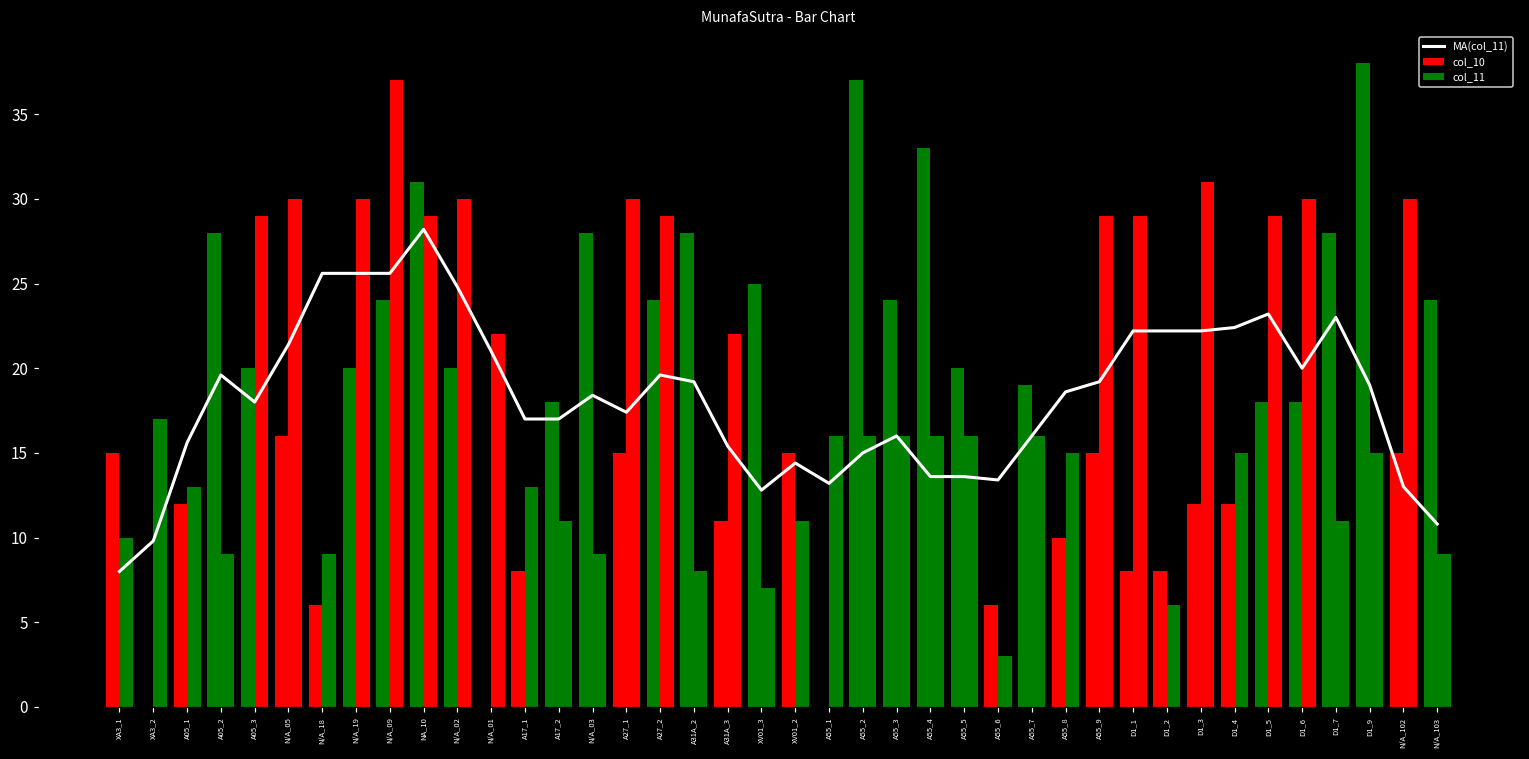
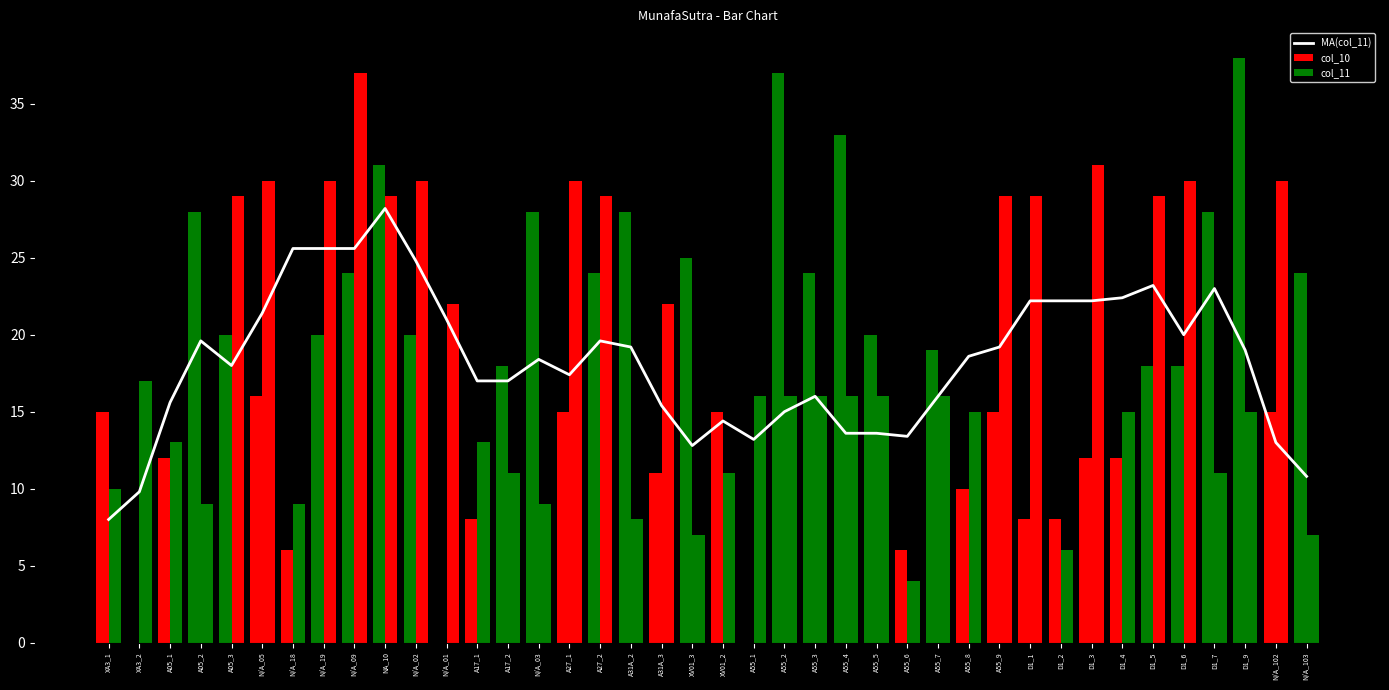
col_11, A55_6: 3 -> 4
col_11, N/A_103: 9 -> 7
